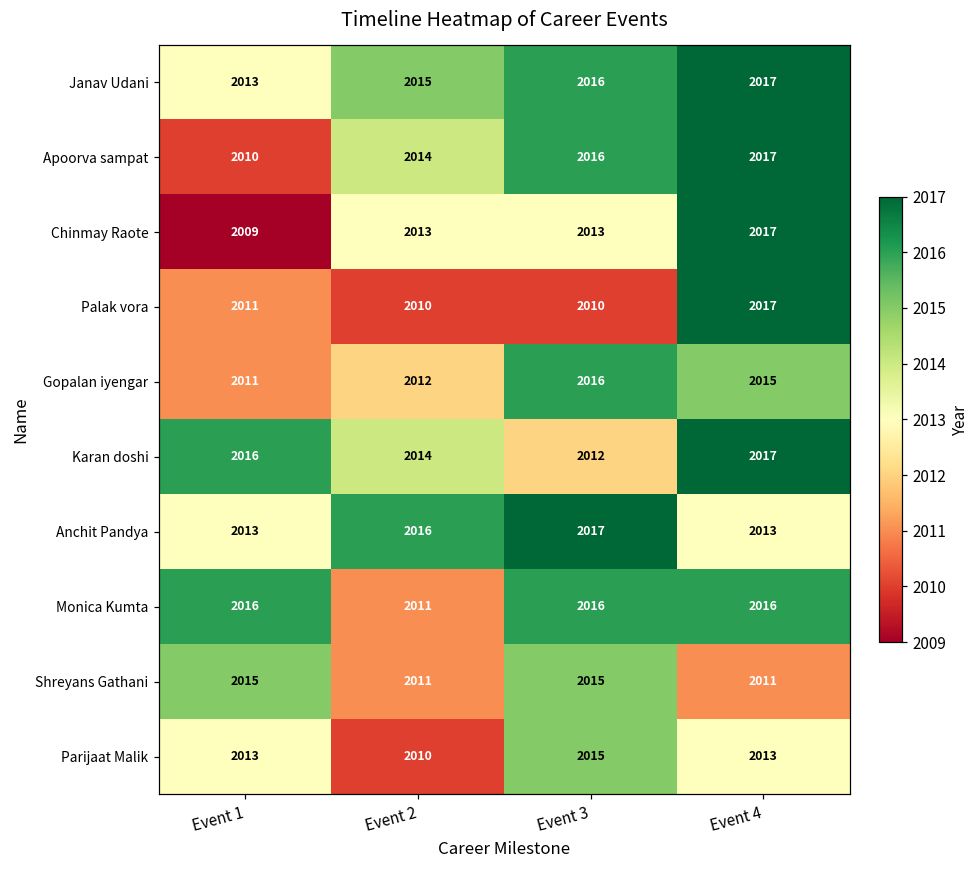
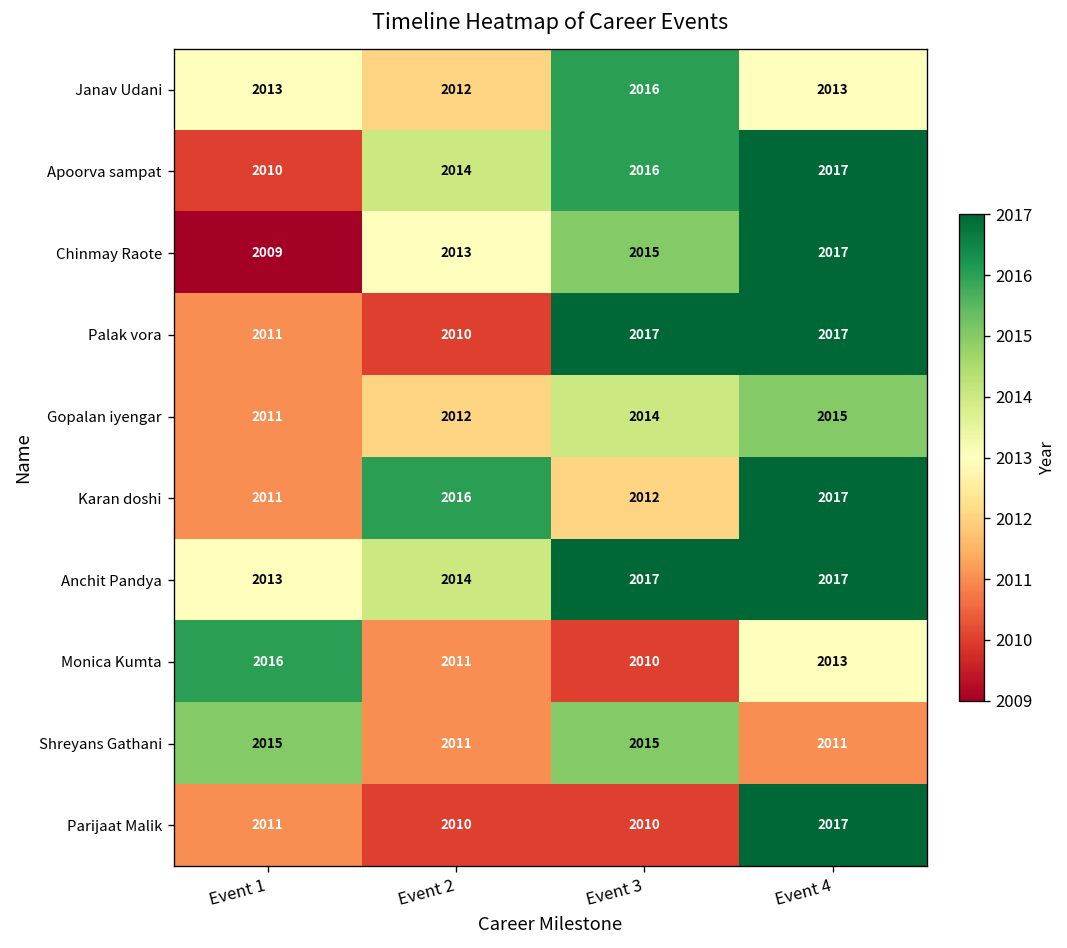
Janav Udani, Event 2: 2015 -> 2012
Janav Udani, Event 4: 2017 -> 2013
Chinmay Raote, Event 3: 2013 -> 2015
Palak vora, Event 3: 2010 -> 2017
Gopalan iyengar, Event 3: 2016 -> 2014
Karan doshi, Event 1: 2016 -> 2011
Karan doshi, Event 2: 2014 -> 2016
Anchit Pandya, Event 2: 2016 -> 2014
Anchit Pandya, Event 4: 2013 -> 2017
Monica Kumta, Event 3: 2016 -> 2010
Monica Kumta, Event 4: 2016 -> 2013
Parijaat Malik, Event 1: 2013 -> 2011
Parijaat Malik, Event 3: 2015 -> 2010
Parijaat Malik, Event 4: 2013 -> 2017
